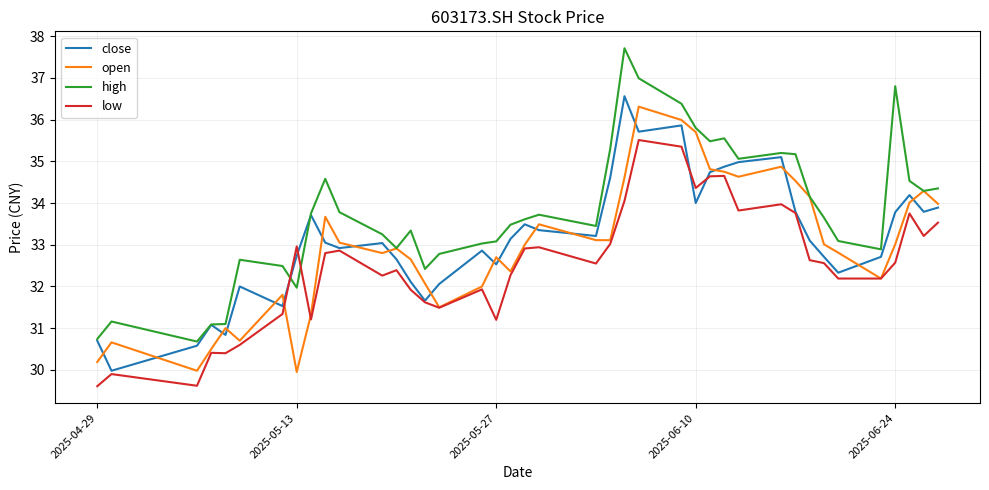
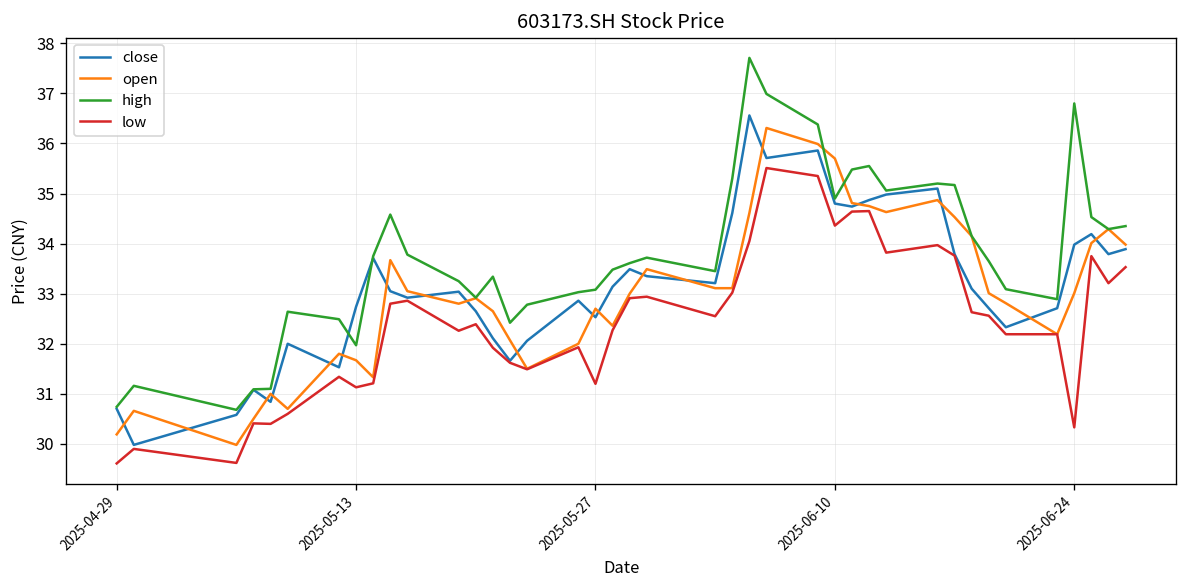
open, 2025-05-13: 30.0 -> 31.7
low, 2025-05-13: 33.0 -> 31.1
close, 2025-06-10: 34.0 -> 34.8
high, 2025-06-10: 35.8 -> 34.9
close, 2025-06-24: 33.8 -> 34.0
low, 2025-06-24: 32.6 -> 30.3
